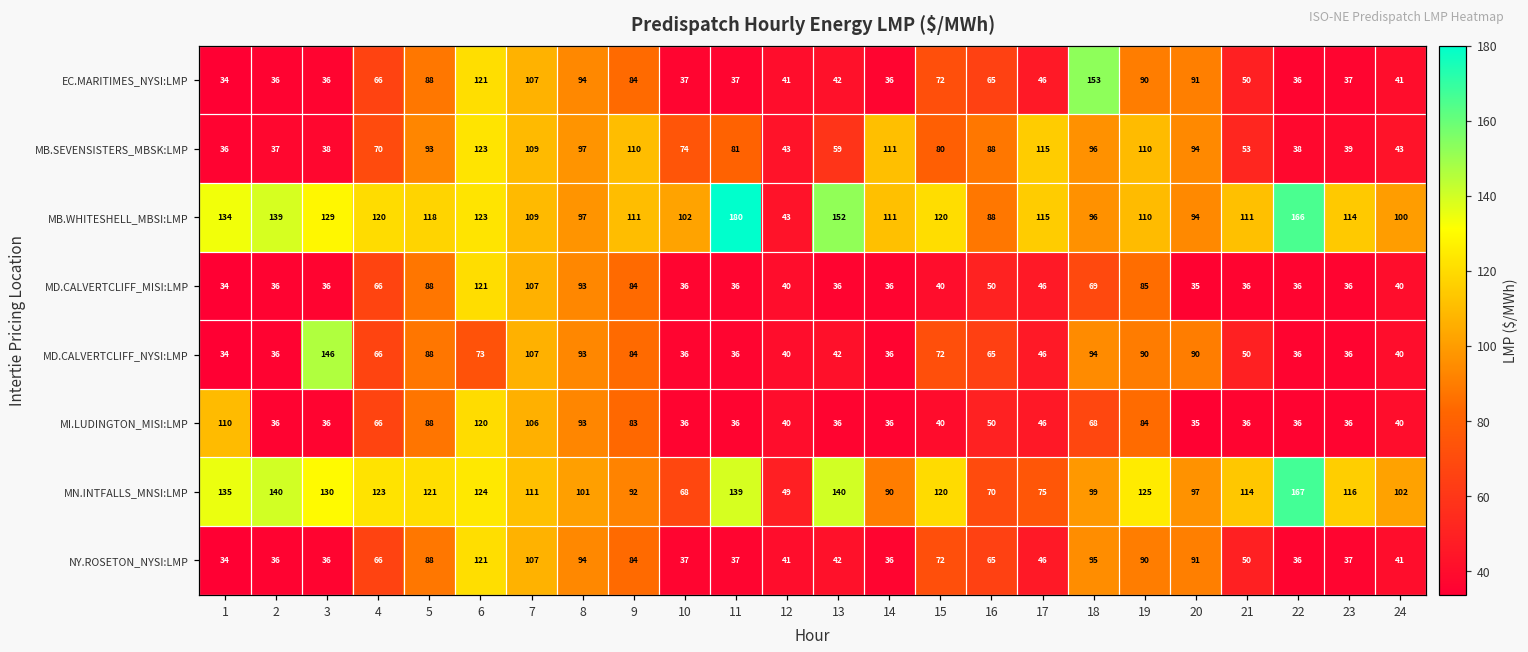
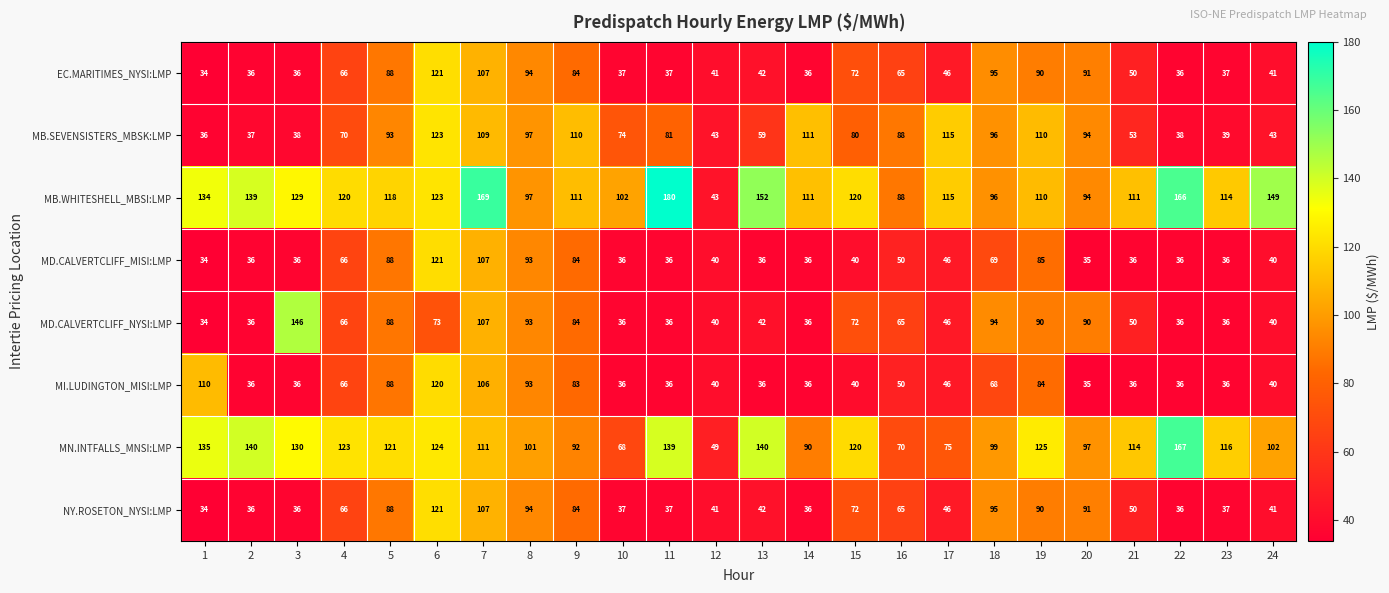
EC.MARITIMES_NYSI:LMP, 18: 153 -> 95
MB.WHITESHELL_MBSI:LMP, 7: 109 -> 169
MB.WHITESHELL_MBSI:LMP, 24: 100 -> 149
